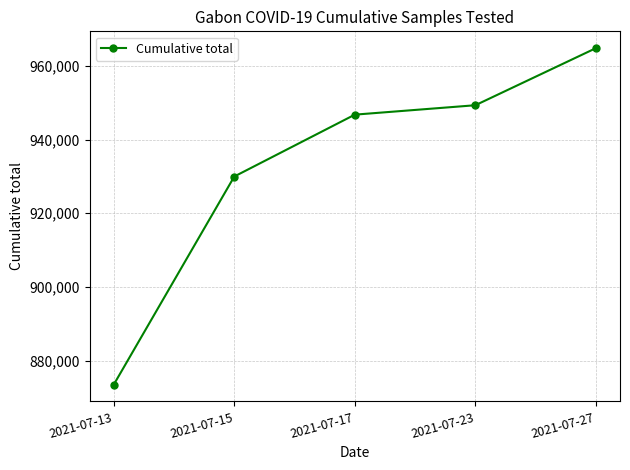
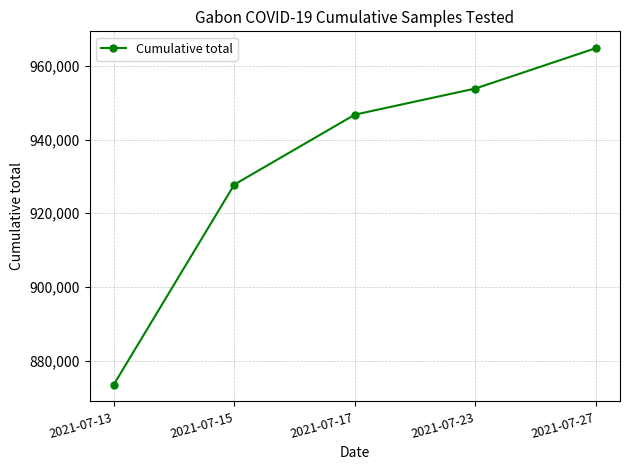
2021-07-15: 930,000 -> 928,000
2021-07-23: 949,000 -> 954,000
